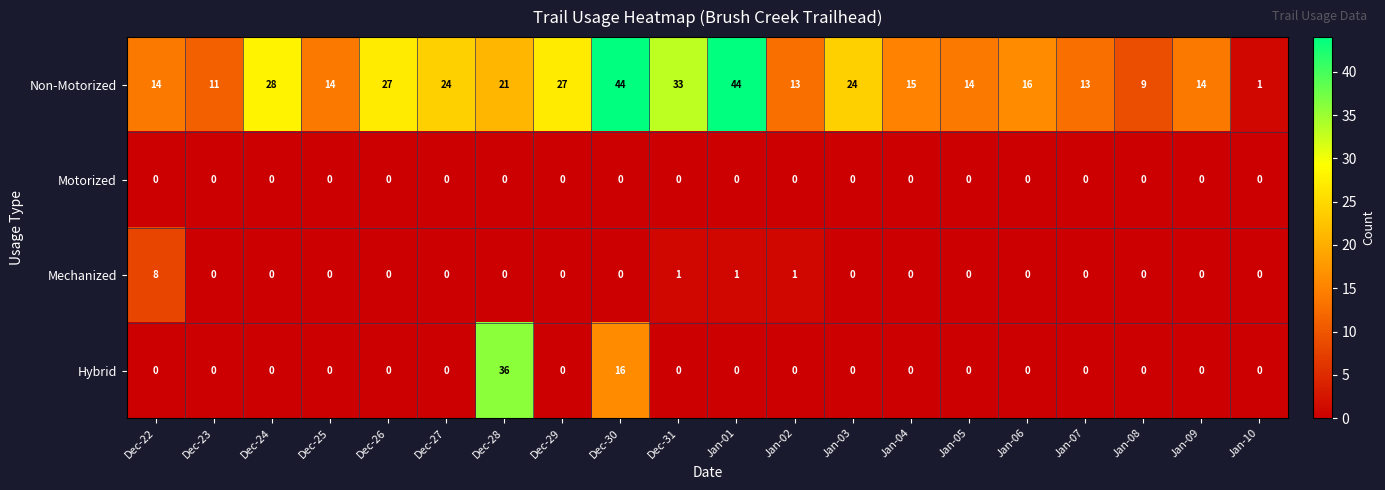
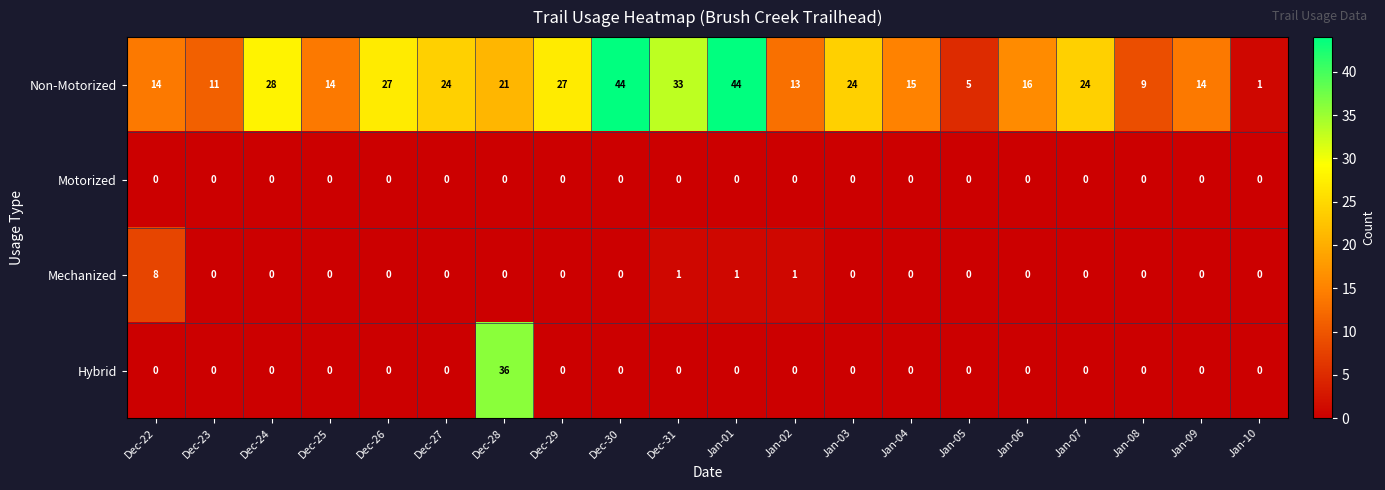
Non-Motorized, Jan-05: 14 -> 5
Non-Motorized, Jan-07: 13 -> 24
Hybrid, Dec-30: 16 -> 0
